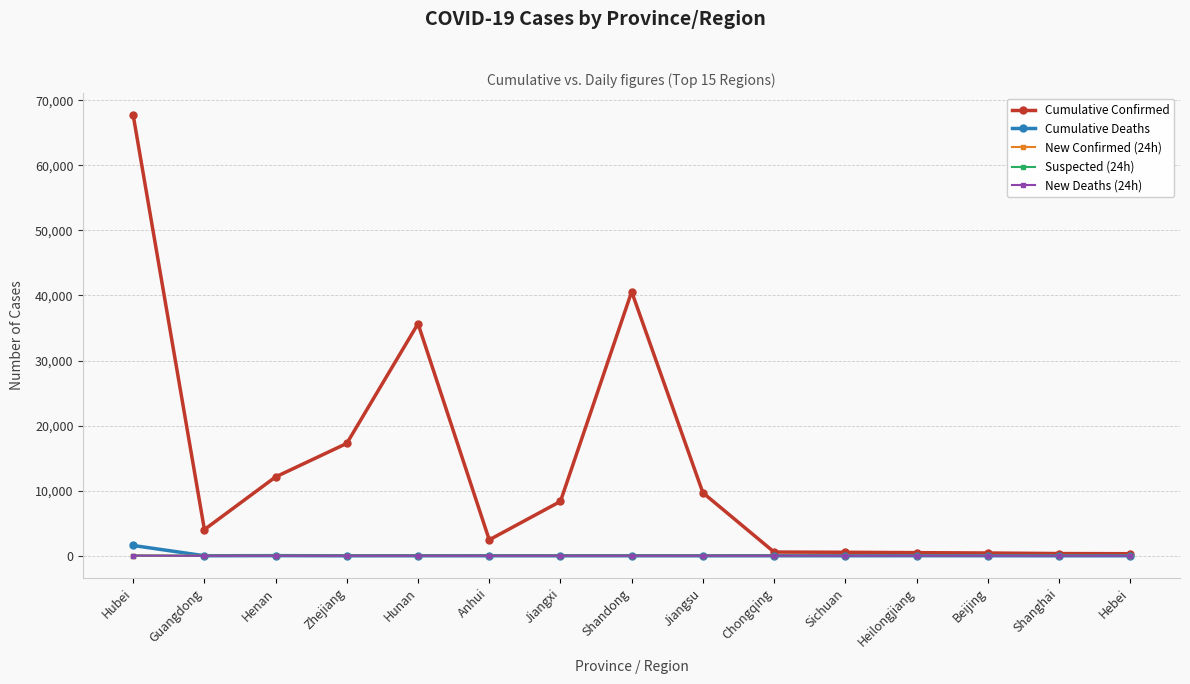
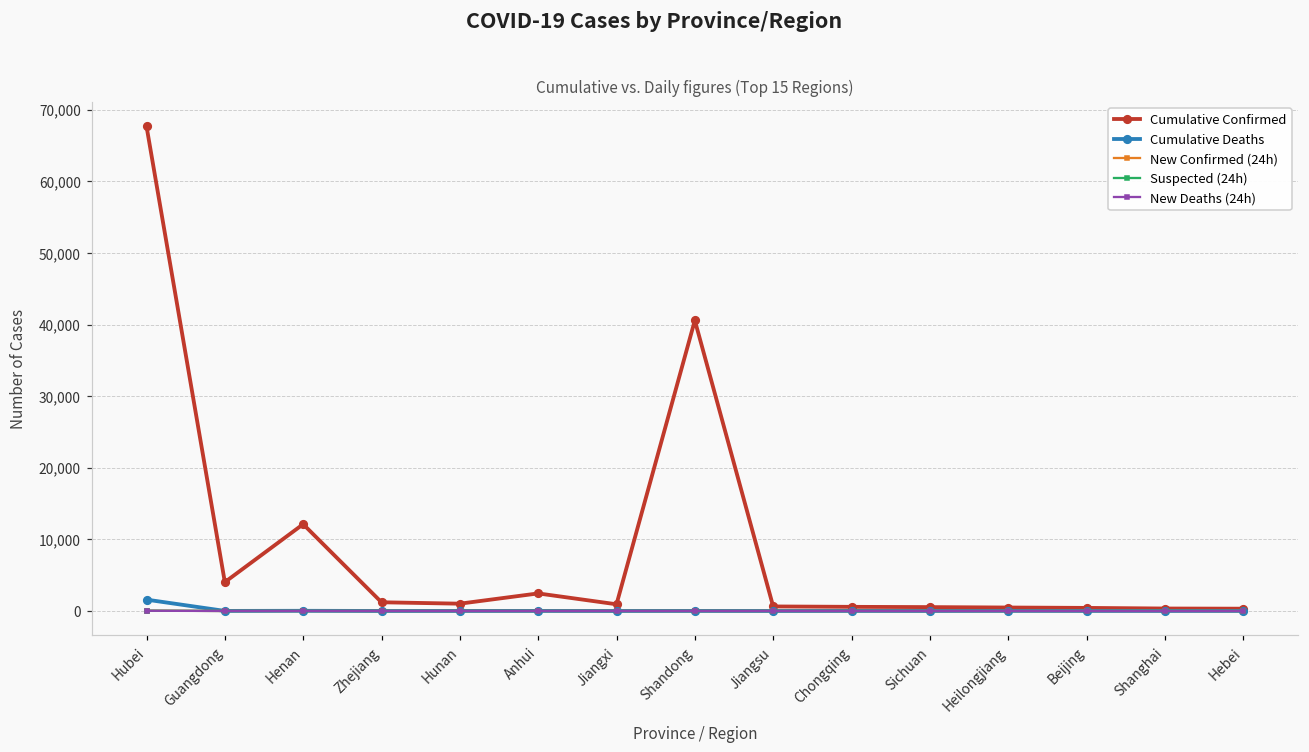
Cumulative Confirmed, Zhejiang: 17,000 -> 1,000
Cumulative Confirmed, Hunan: 36,000 -> 1,000
Cumulative Confirmed, Jiangxi: 8,000 -> 1,000
Cumulative Confirmed, Jiangsu: 10,000 -> 1,000
